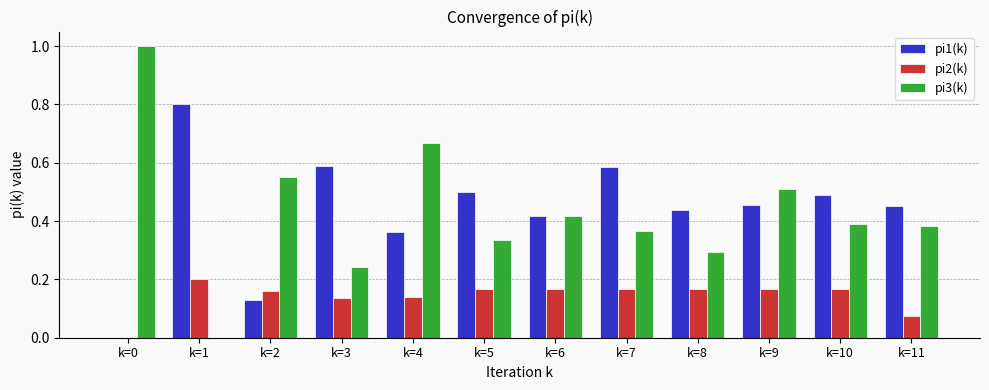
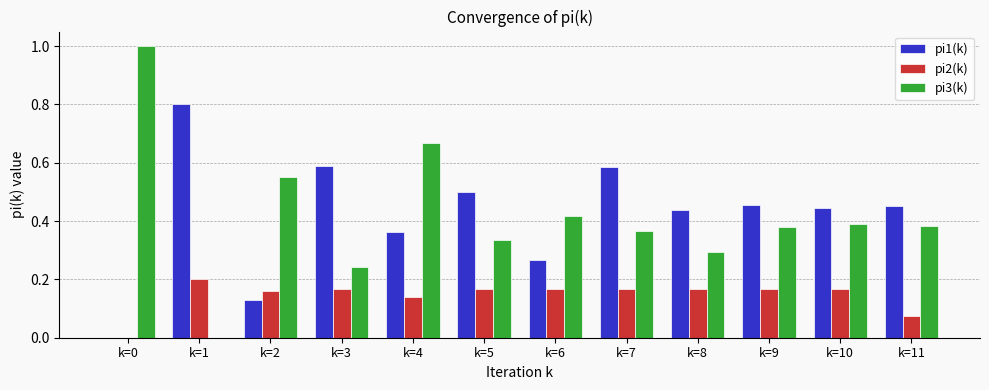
pi2(k), k=3: 0.14 -> 0.17
pi1(k), k=6: 0.42 -> 0.27
pi3(k), k=9: 0.51 -> 0.38
pi1(k), k=10: 0.49 -> 0.44
